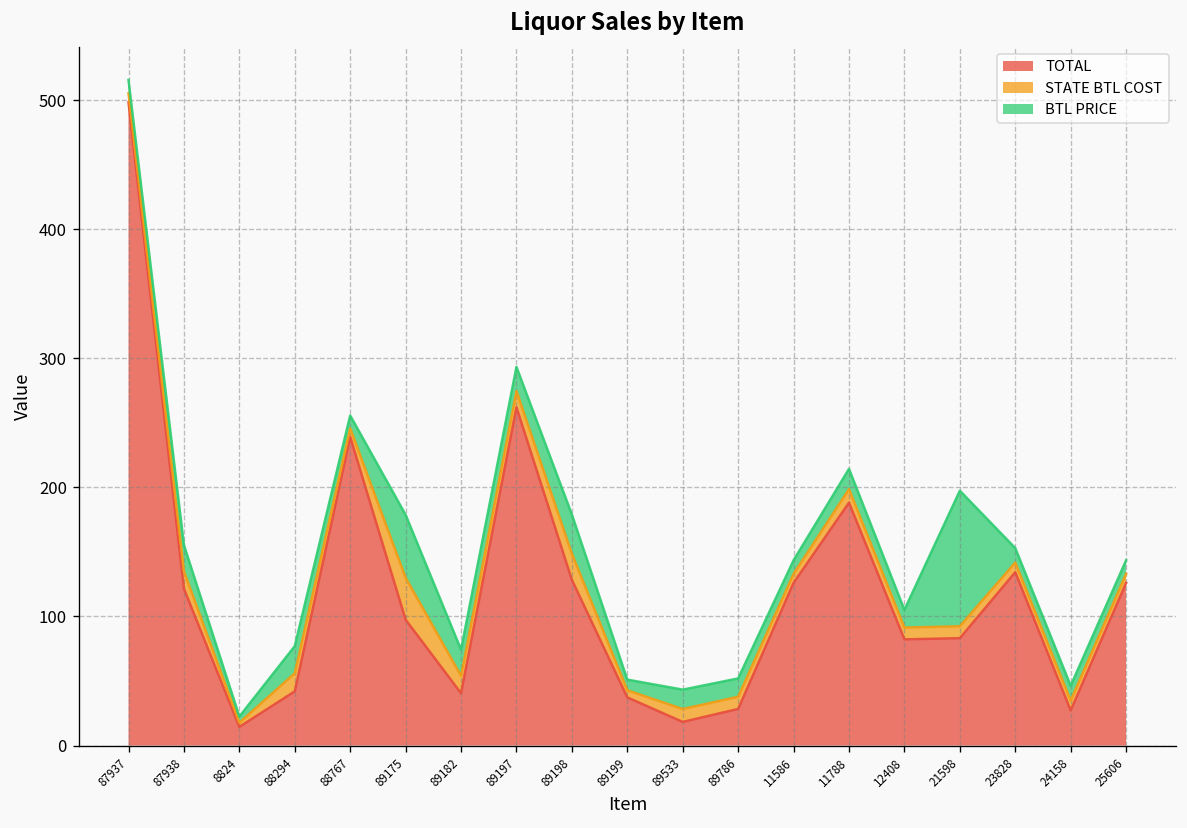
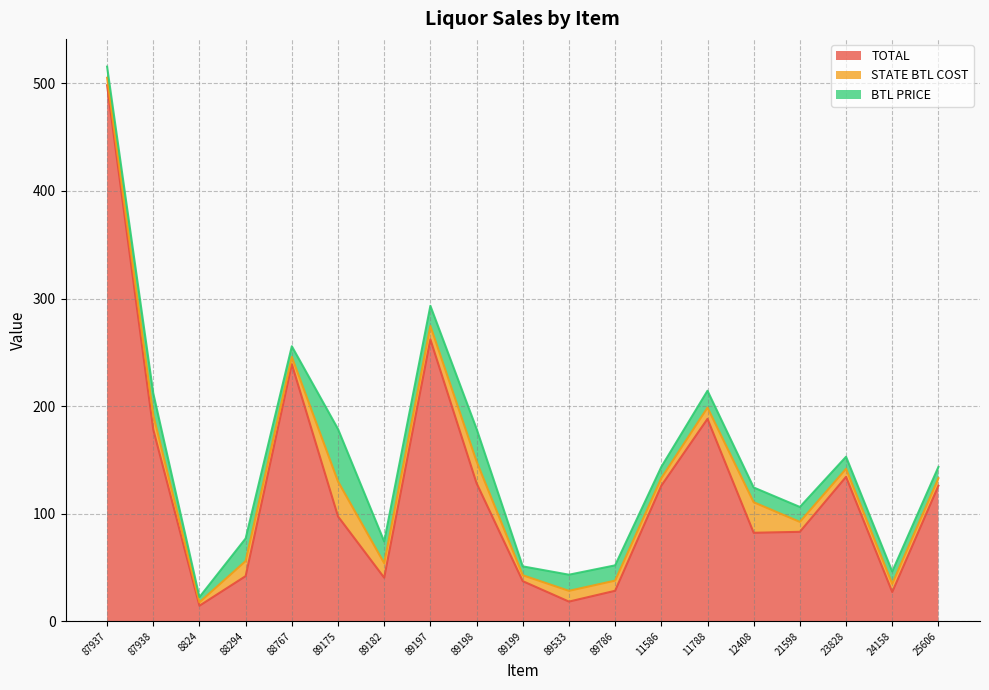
TOTAL, 87938: 122 -> 178
STATE BTL COST, 12408: 9 -> 28
BTL PRICE, 21598: 105 -> 14
